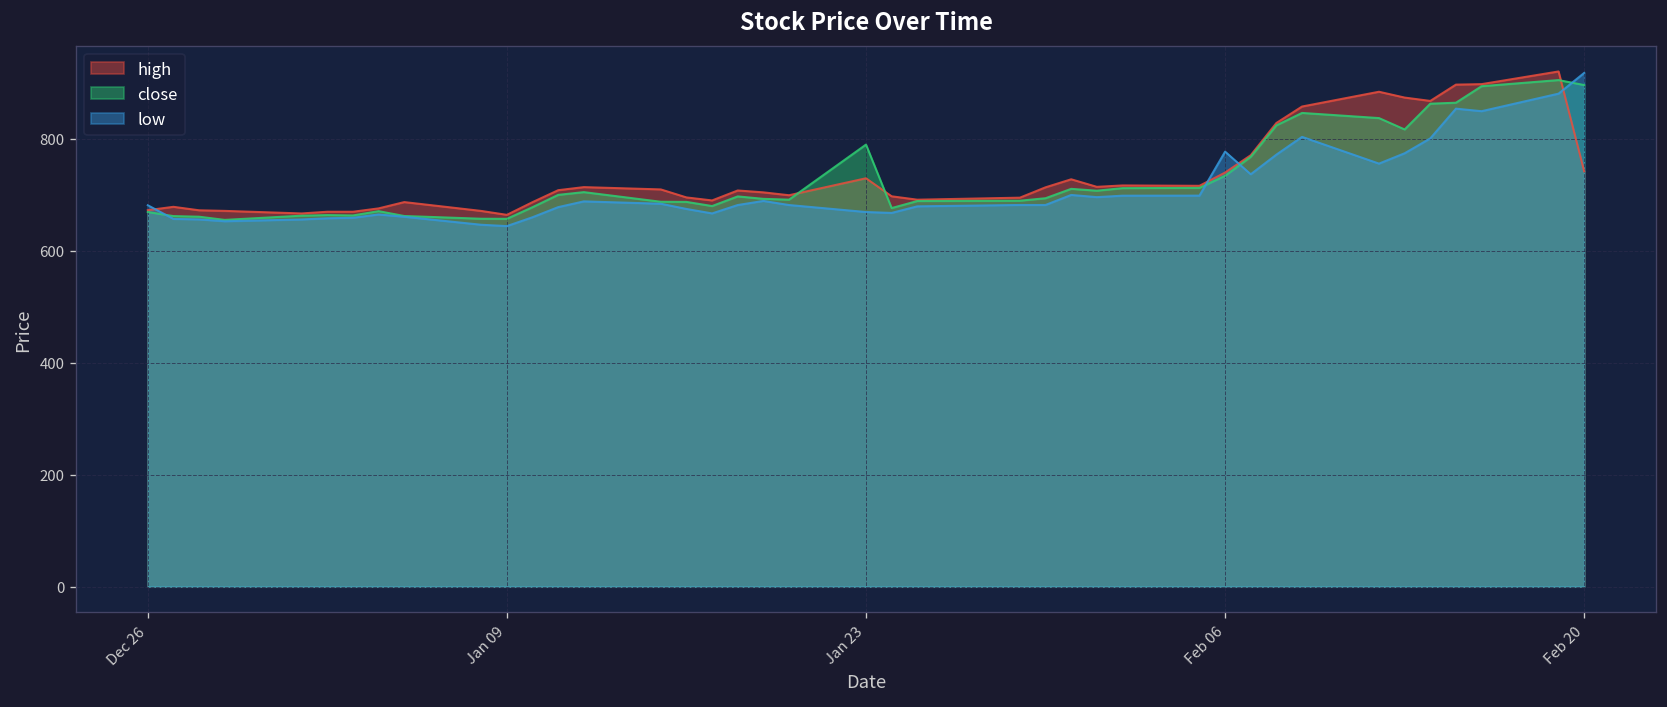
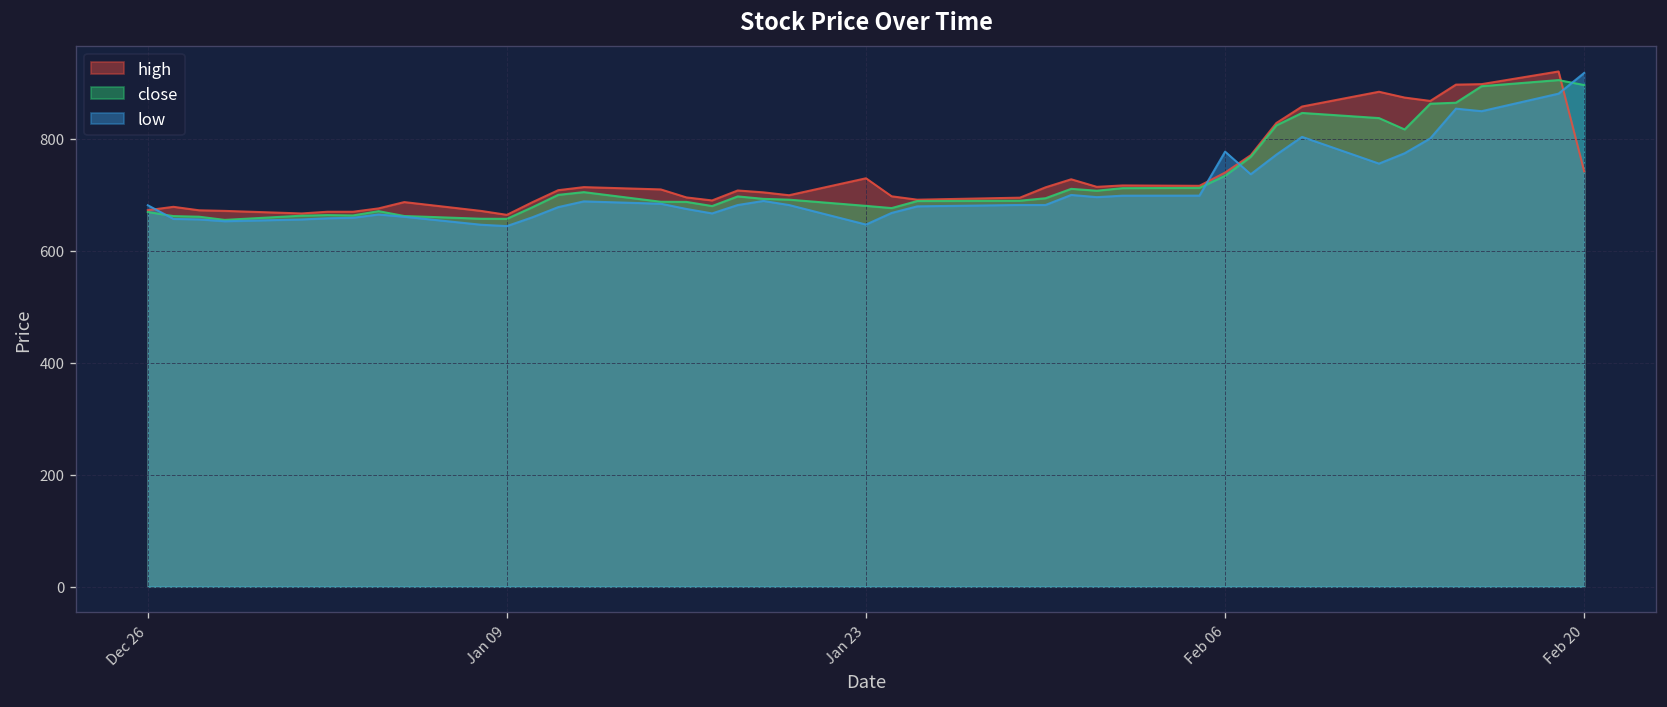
close, Jan 23: 790 -> 680
low, Jan 23: 670 -> 650
